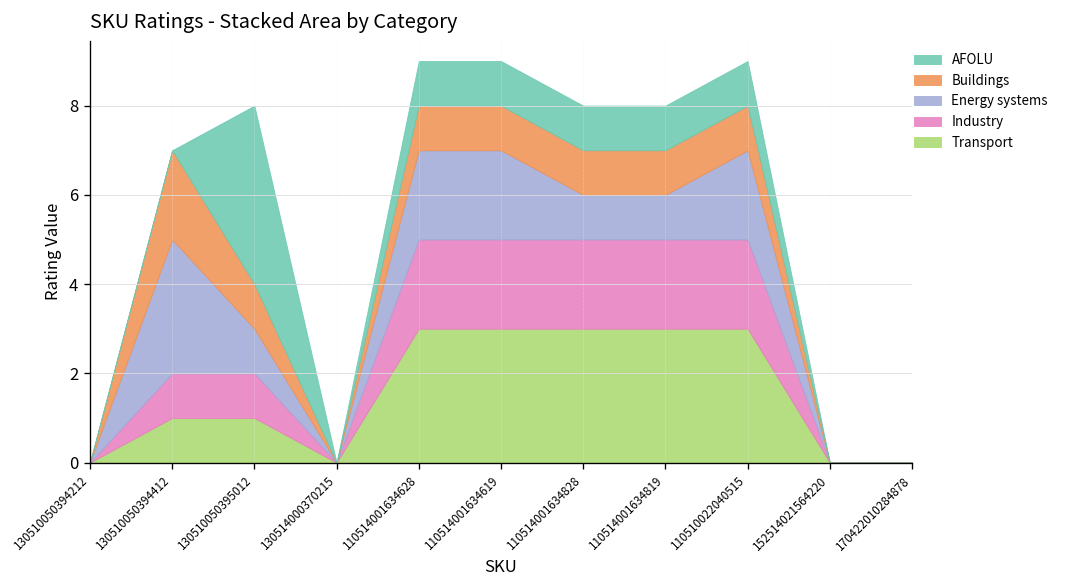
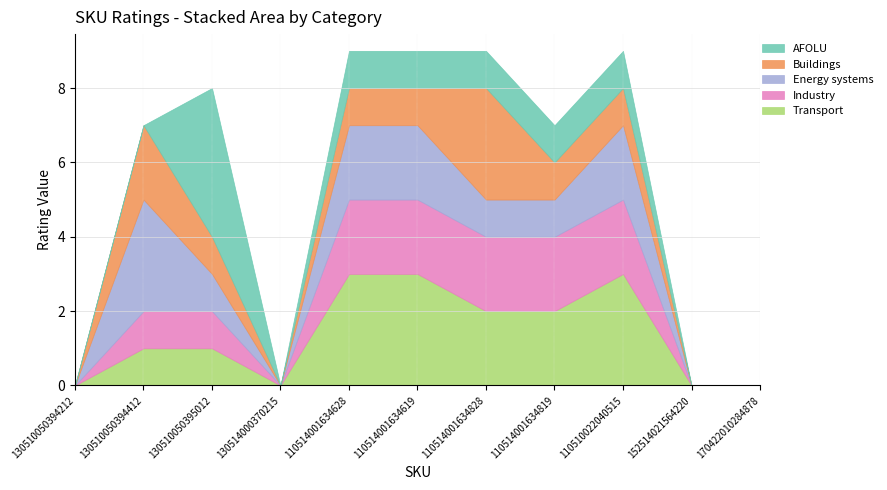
Transport, 110514001634828: 3 -> 2
Buildings, 110514001634828: 1 -> 3
Transport, 110514001634819: 3 -> 2
